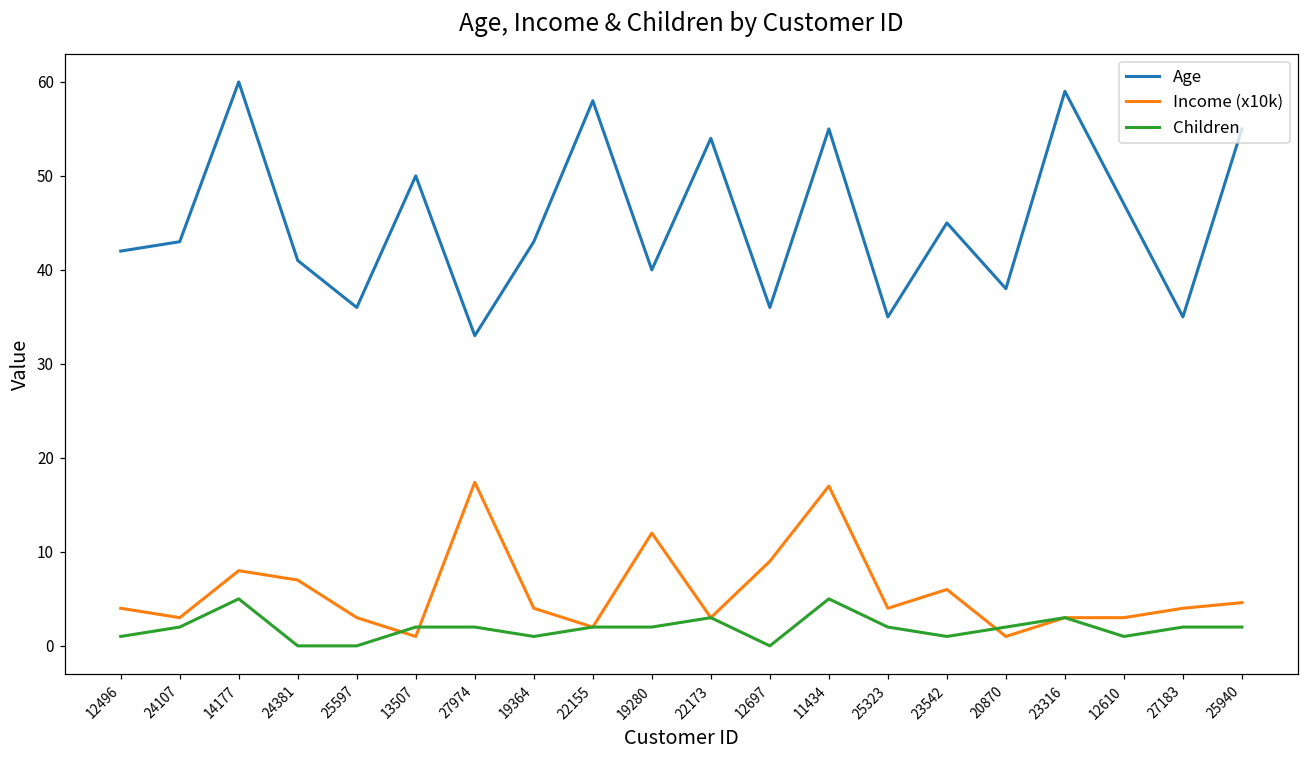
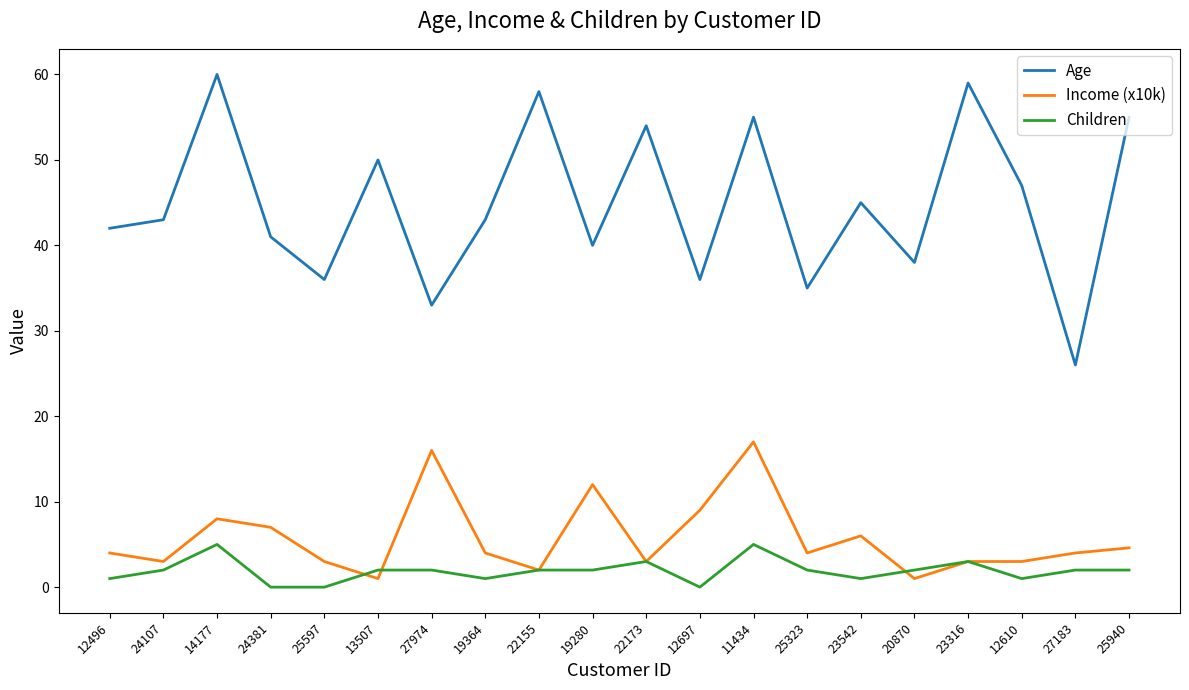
Income (x10k), 27974: 17 -> 16
Age, 27183: 35 -> 26
